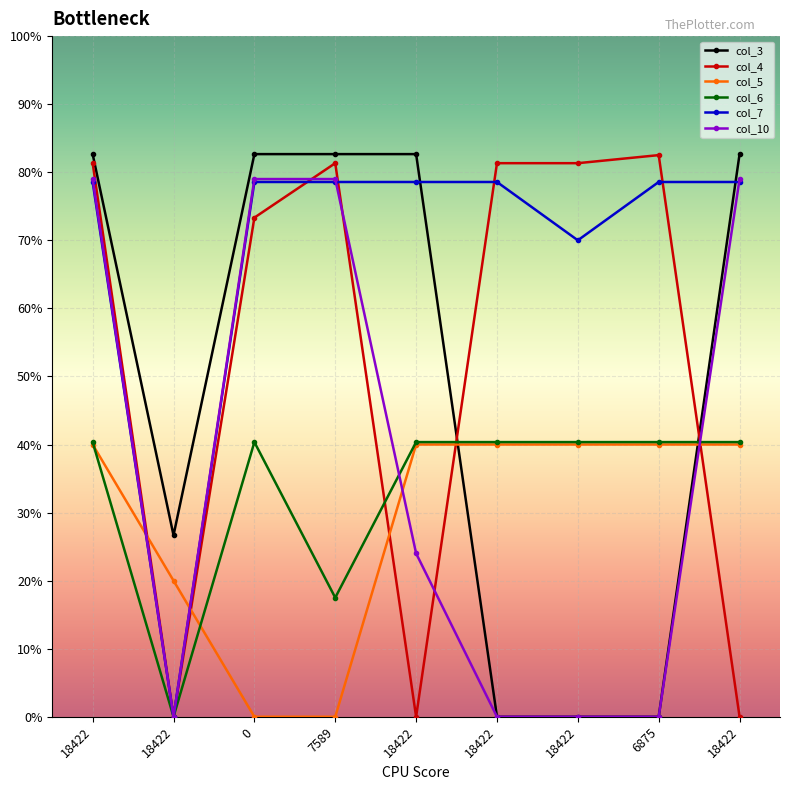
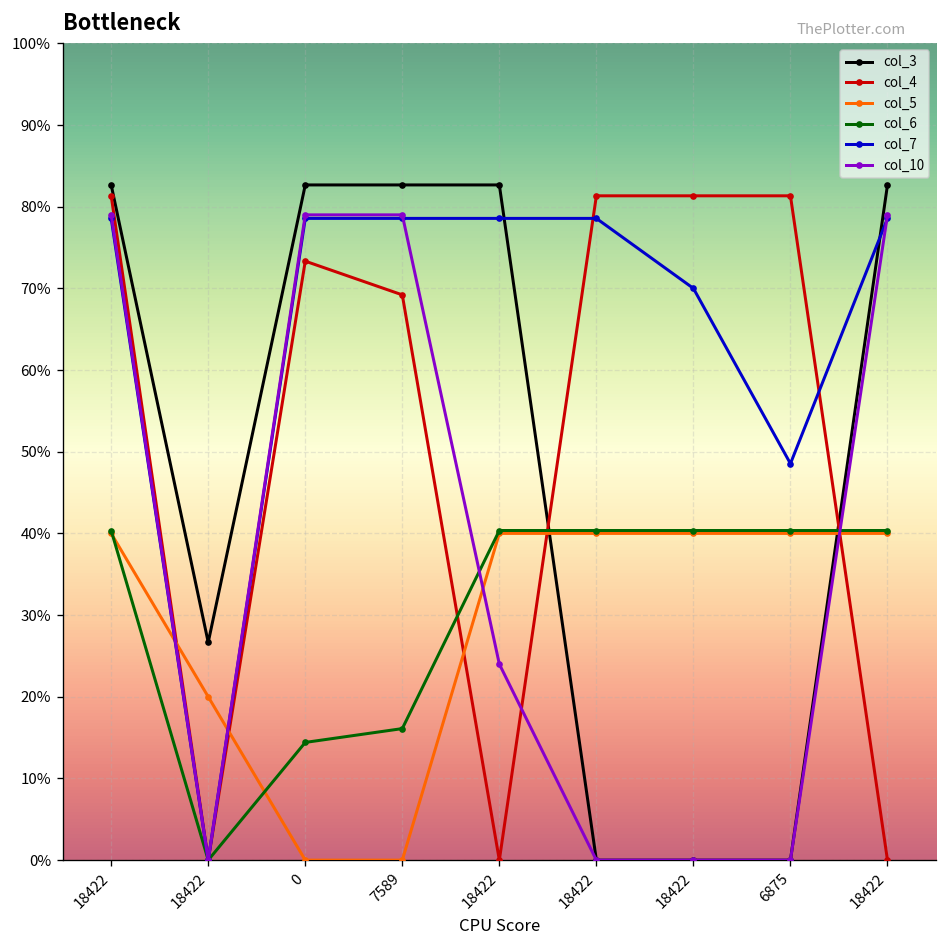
col_6, 0: 40% -> 14%
col_4, 7589: 81% -> 69%
col_6, 7589: 18% -> 16%
col_4, 6875: 83% -> 81%
col_7, 6875: 79% -> 49%
